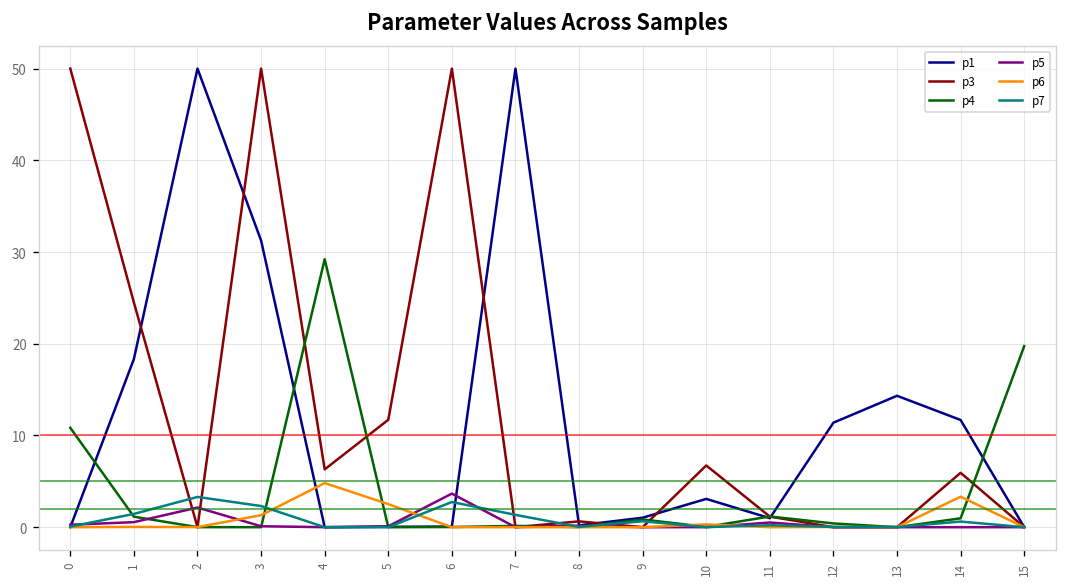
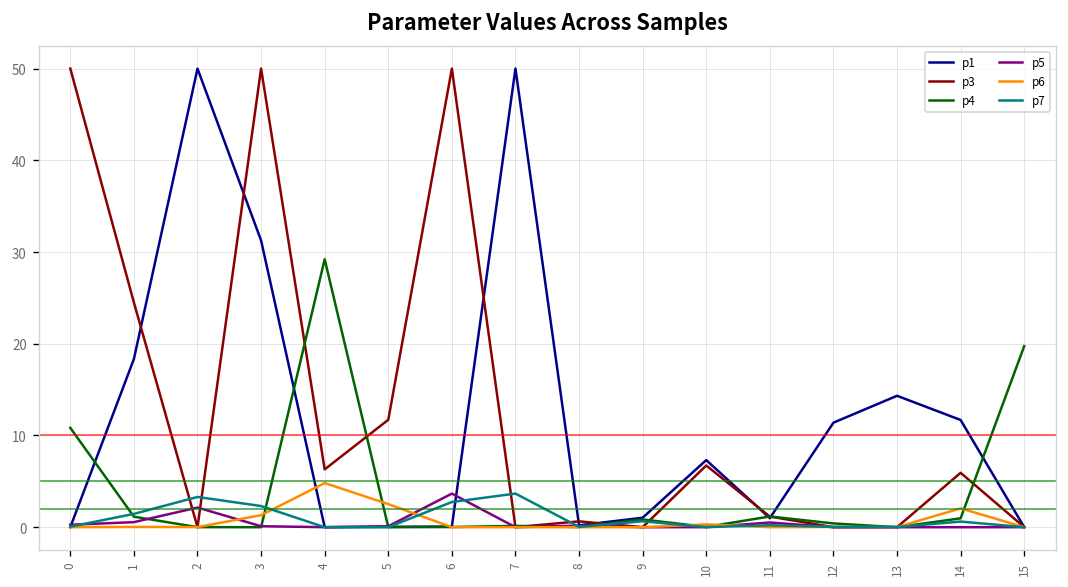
p7, 7: 1 -> 4
p1, 10: 3 -> 7
p6, 14: 3 -> 2
